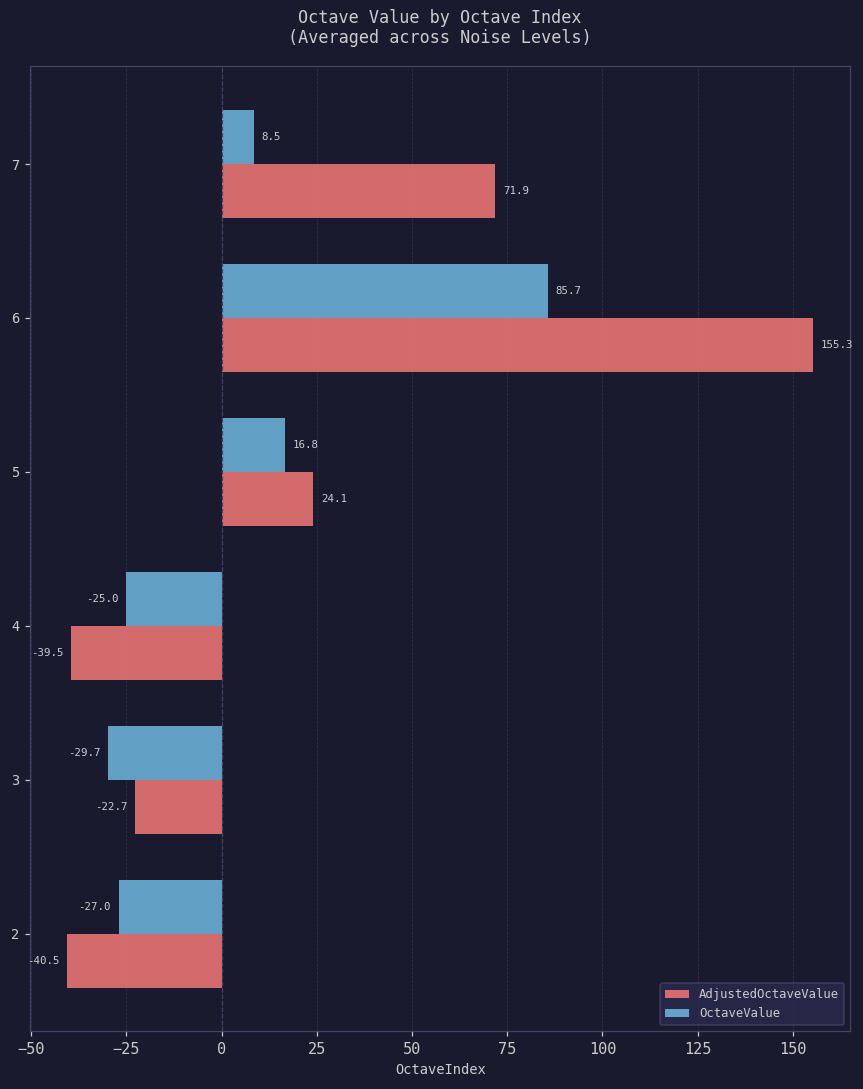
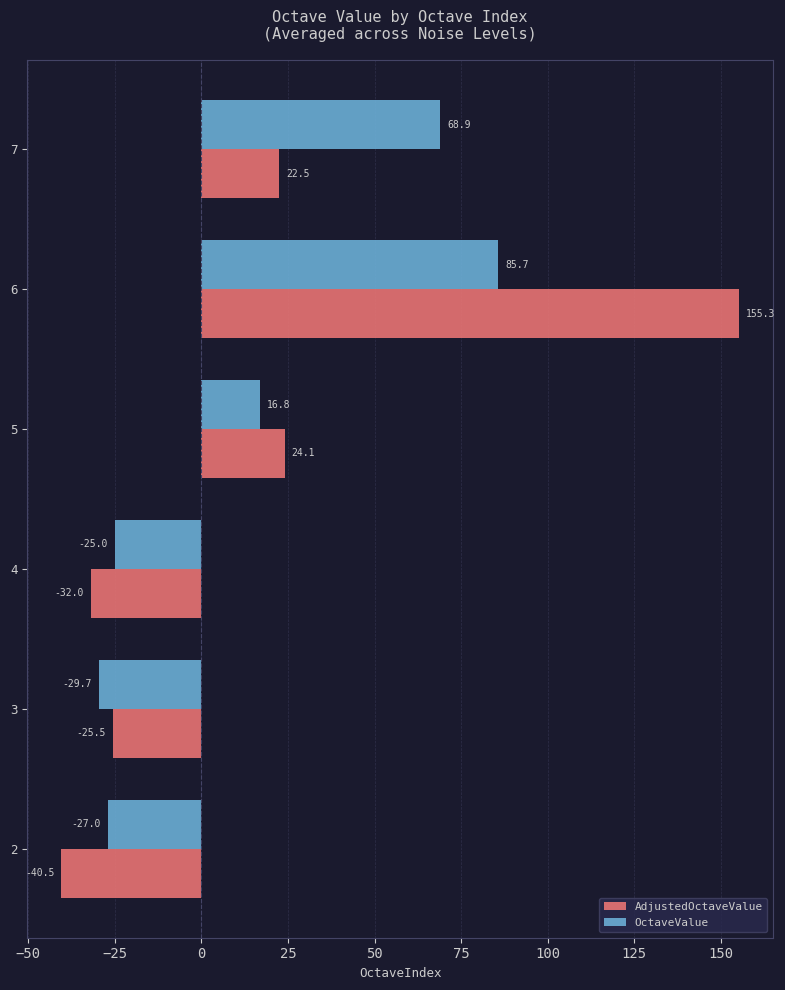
OctaveValue, 7: 8.5 -> 68.9
AdjustedOctaveValue, 7: 71.9 -> 22.5
AdjustedOctaveValue, 4: -39.5 -> -32.0
AdjustedOctaveValue, 3: -22.7 -> -25.5
